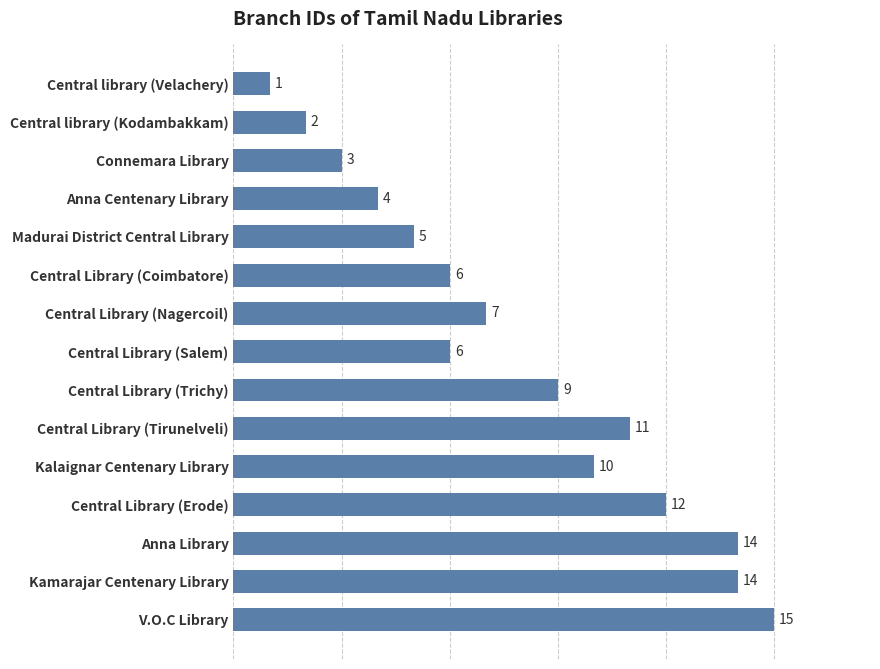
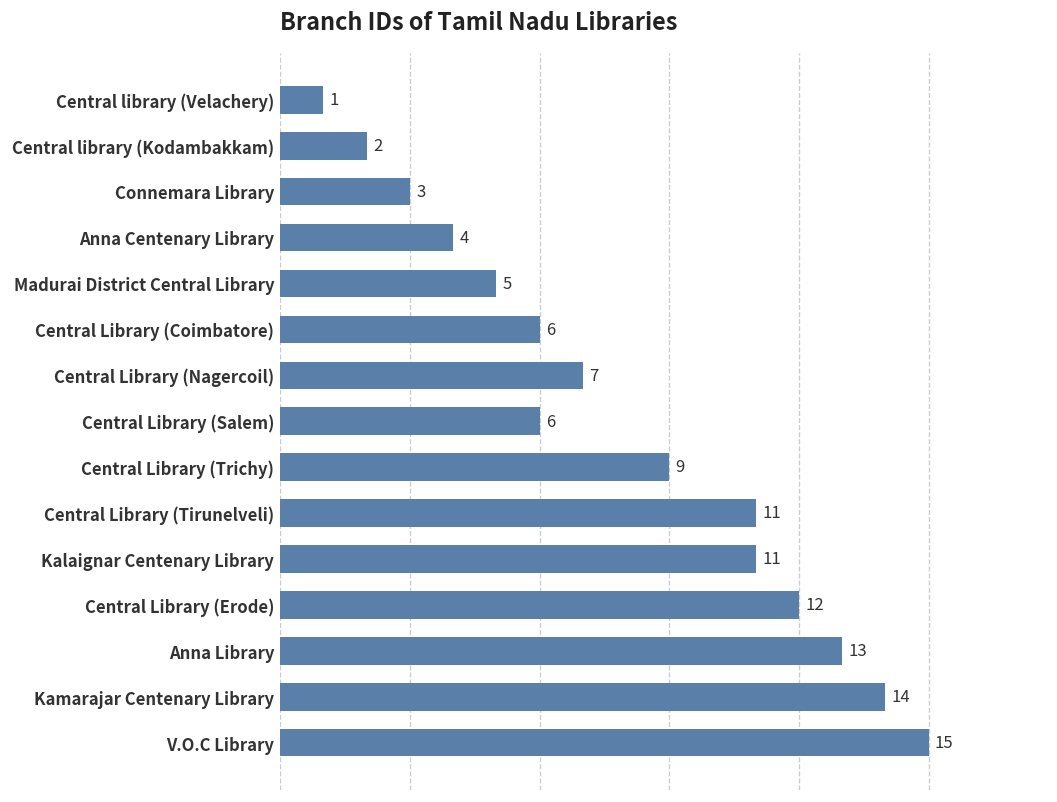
Kalaignar Centenary Library: 10 -> 11
Anna Library: 14 -> 13
